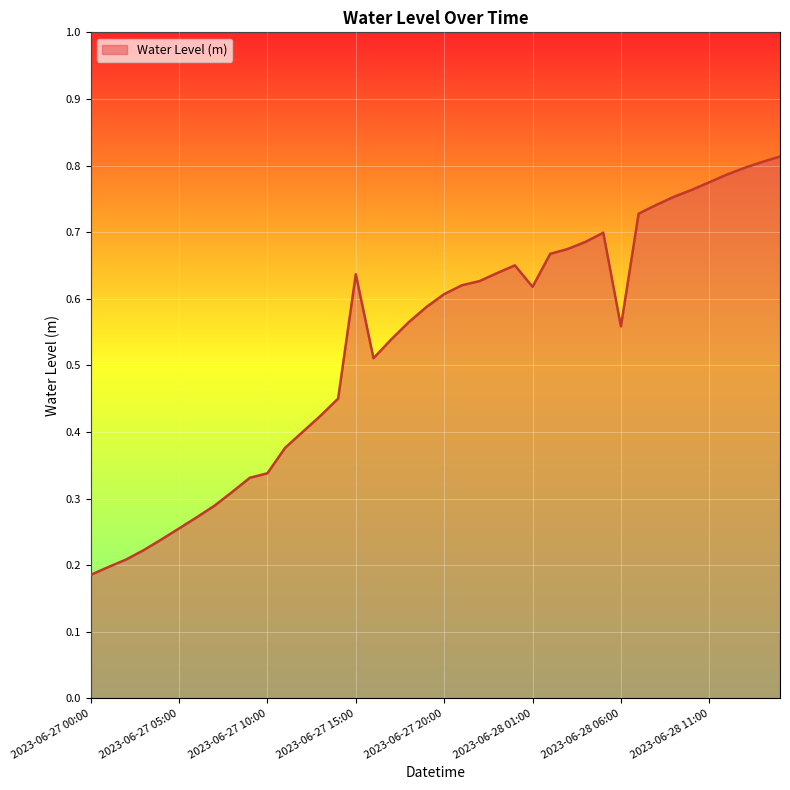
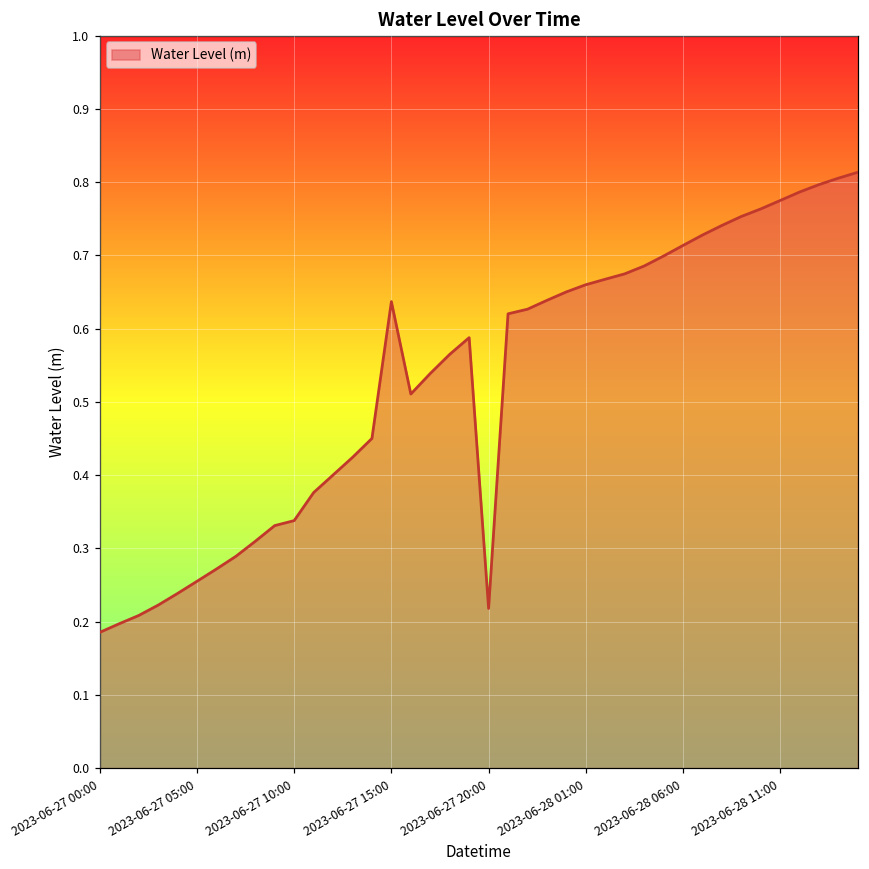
2023-06-27 20:00: 0.61 -> 0.22
2023-06-28 01:00: 0.62 -> 0.66
2023-06-28 06:00: 0.56 -> 0.71
